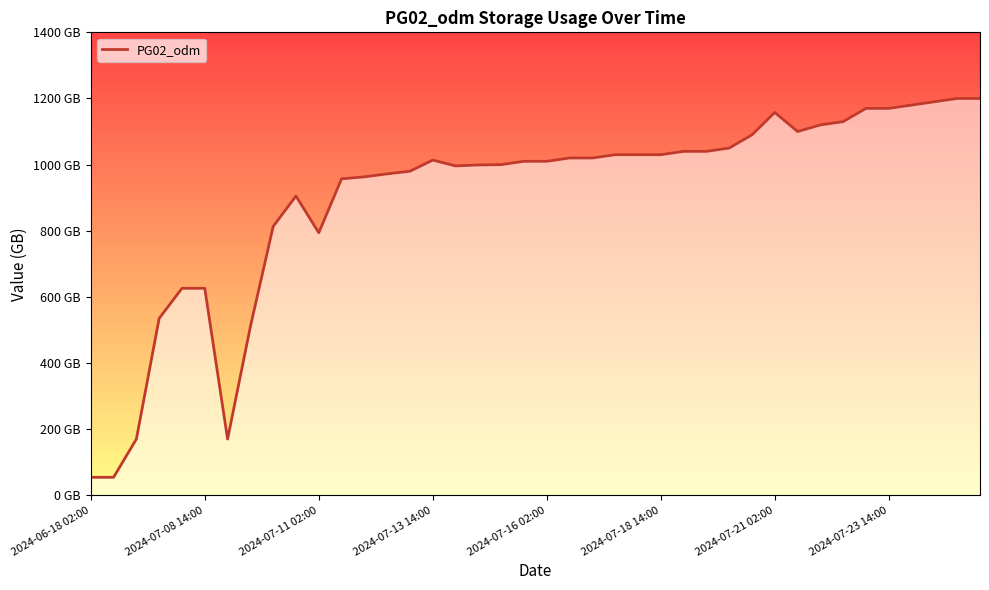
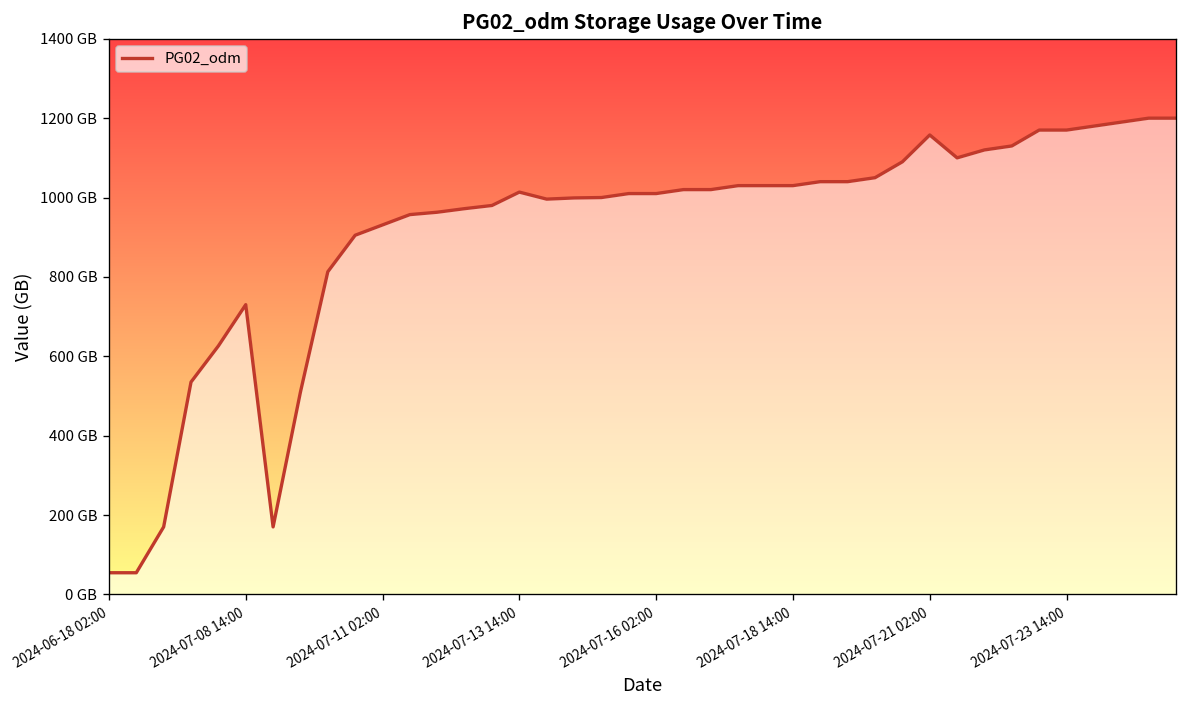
2024-07-08 14:00: 630 GB -> 730 GB
2024-07-11 02:00: 790 GB -> 930 GB
